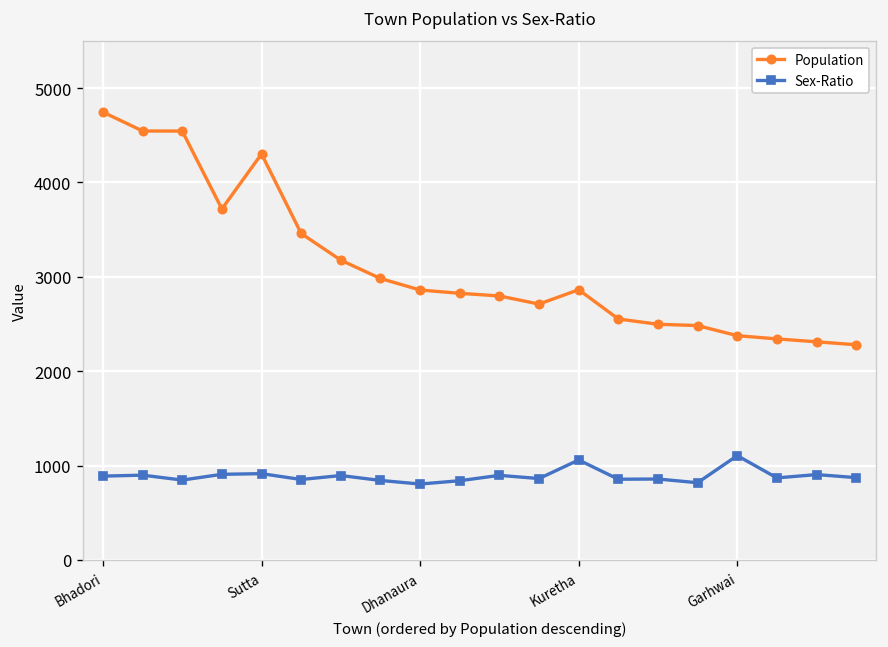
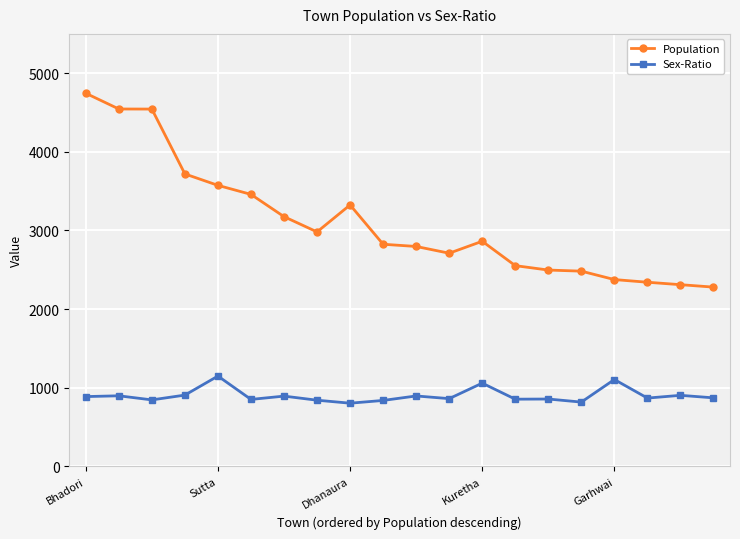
Population, Sutta: 4300 -> 3600
Sex-Ratio, Sutta: 900 -> 1100
Population, Dhanaura: 2900 -> 3300
